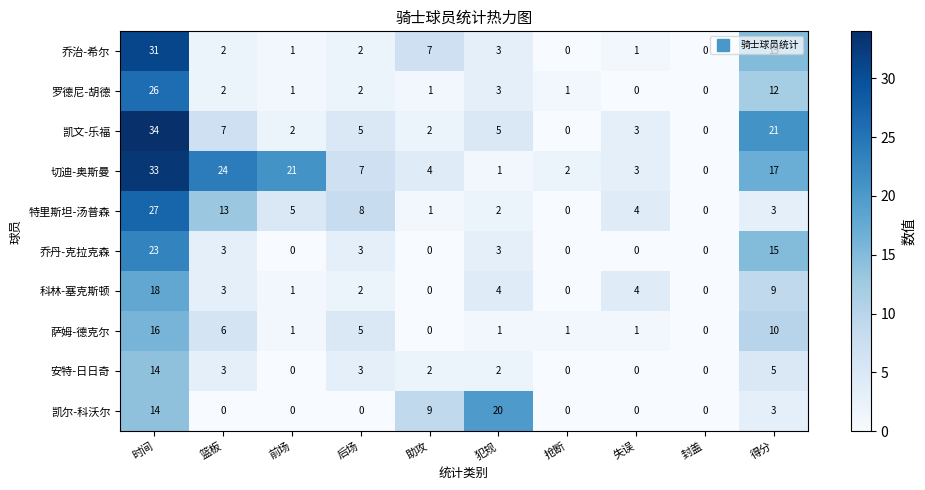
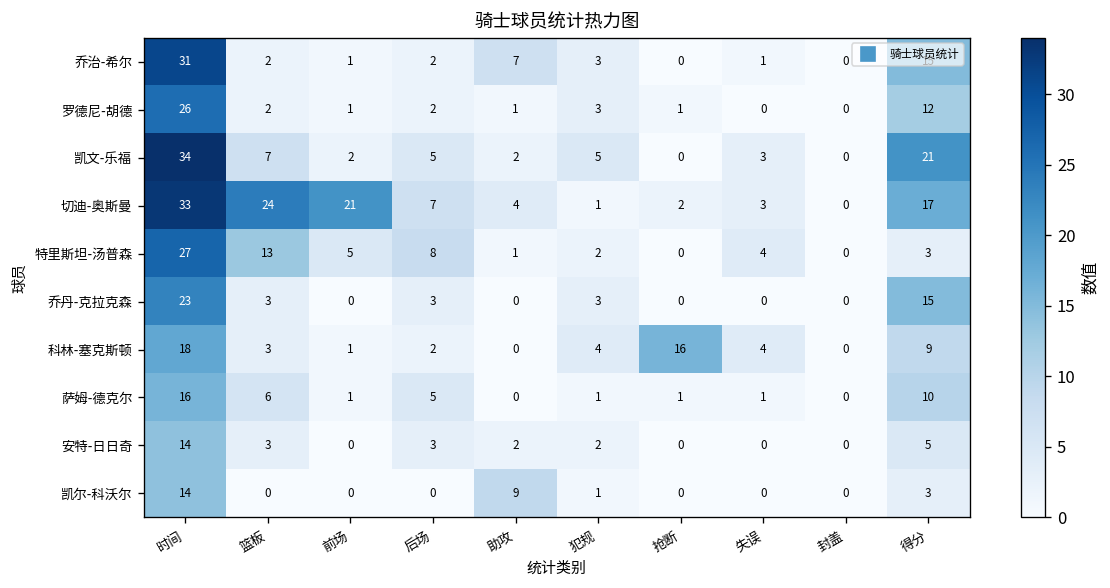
科林-塞克斯顿, 抢断: 0 -> 16
凯尔-科沃尔, 犯规: 20 -> 1
